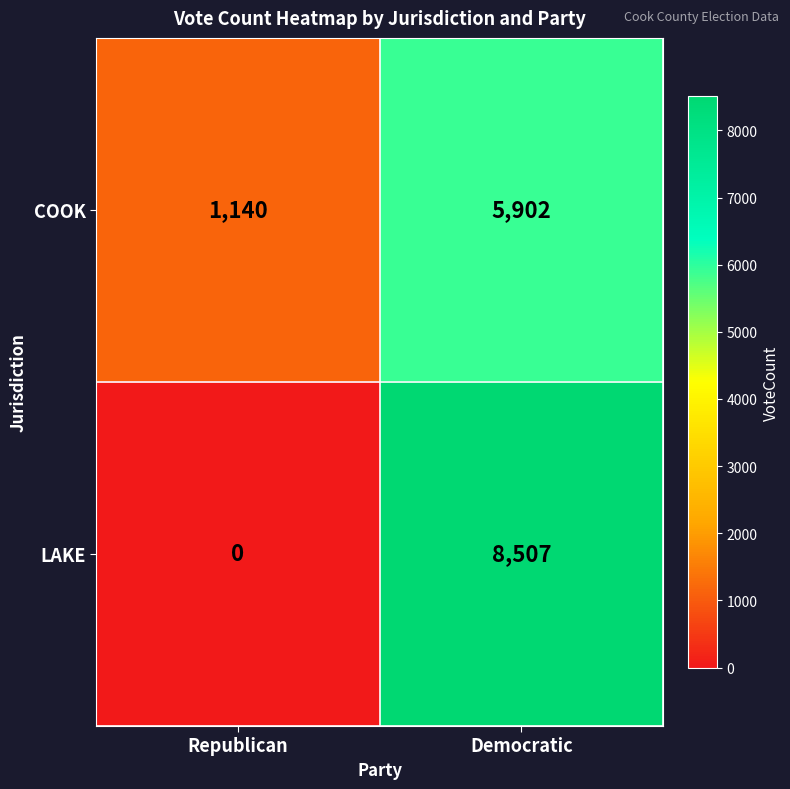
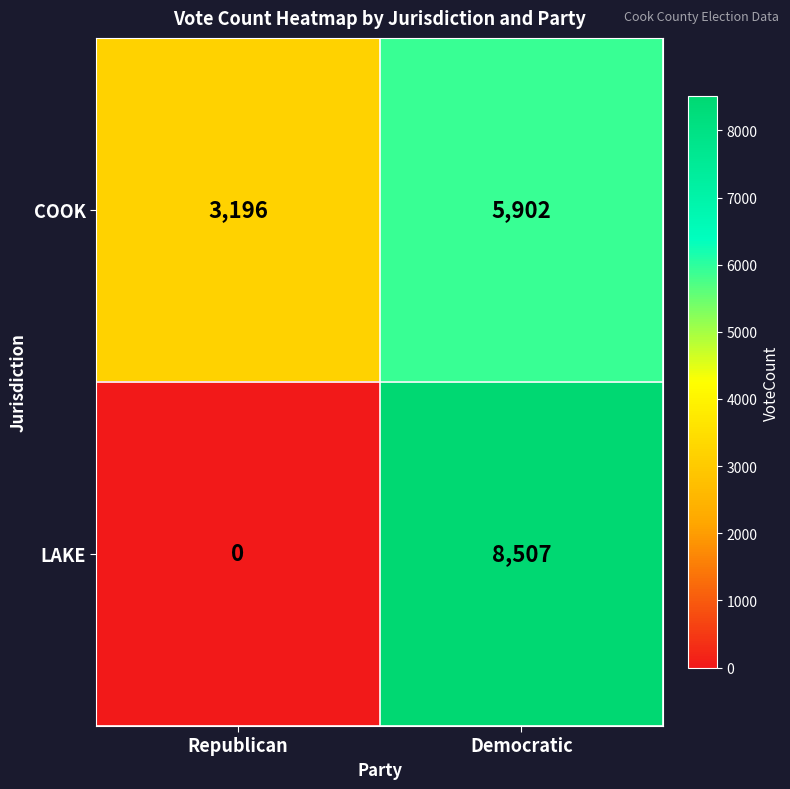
COOK, Republican: 1,140 -> 3,196
